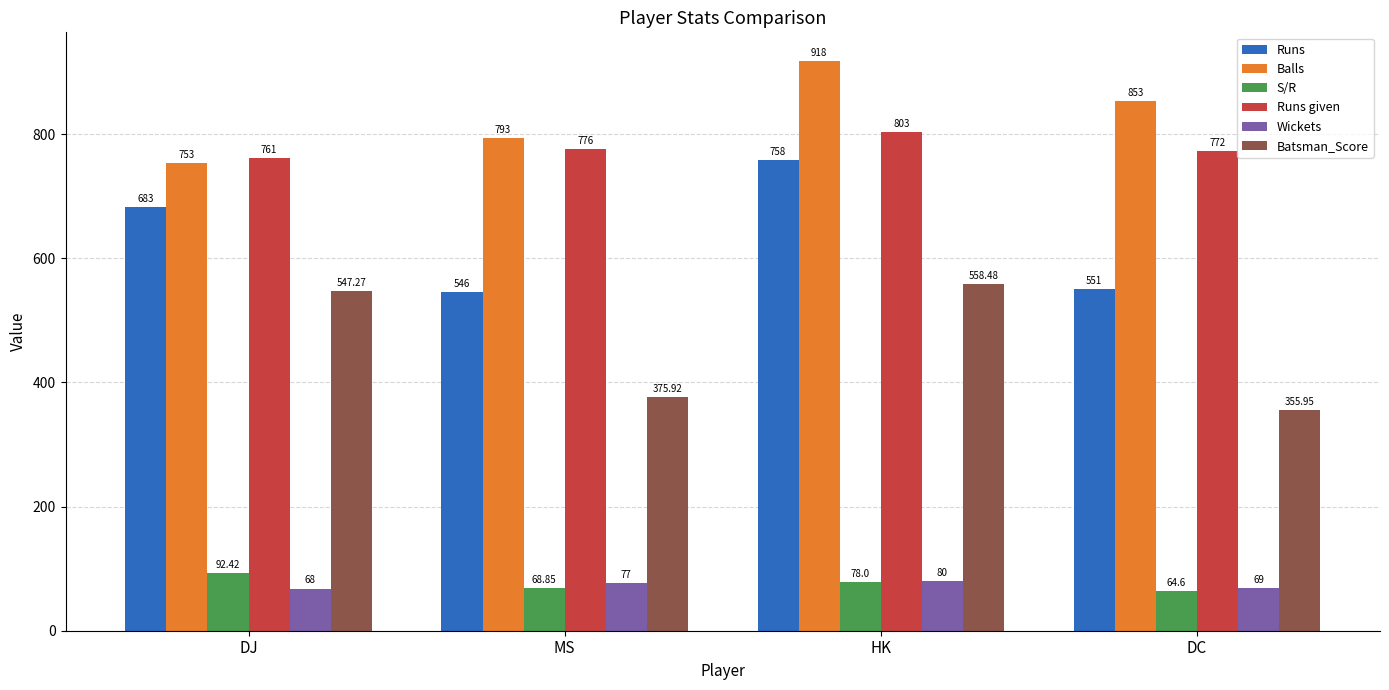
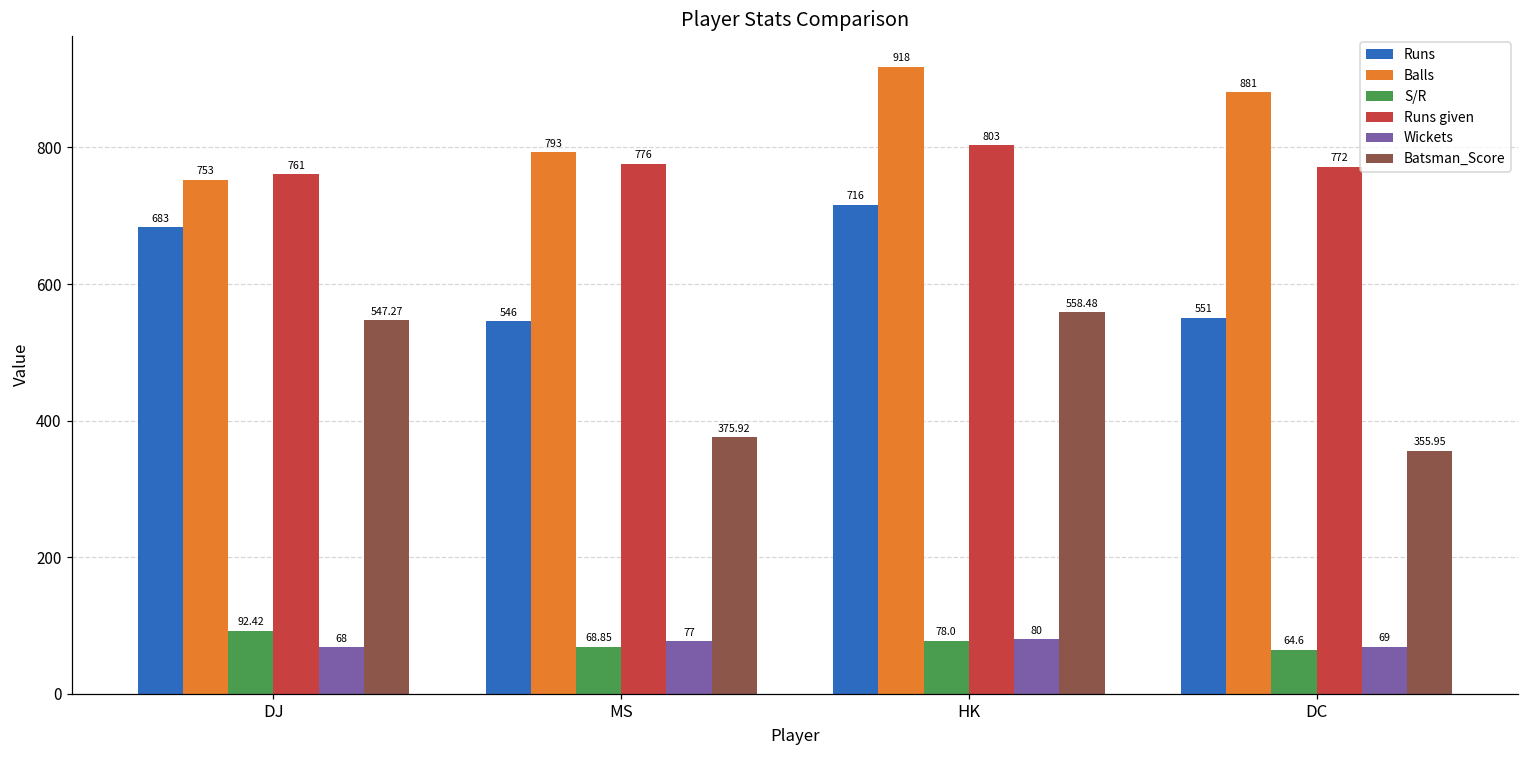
Runs, HK: 758 -> 716
Balls, DC: 853 -> 881
